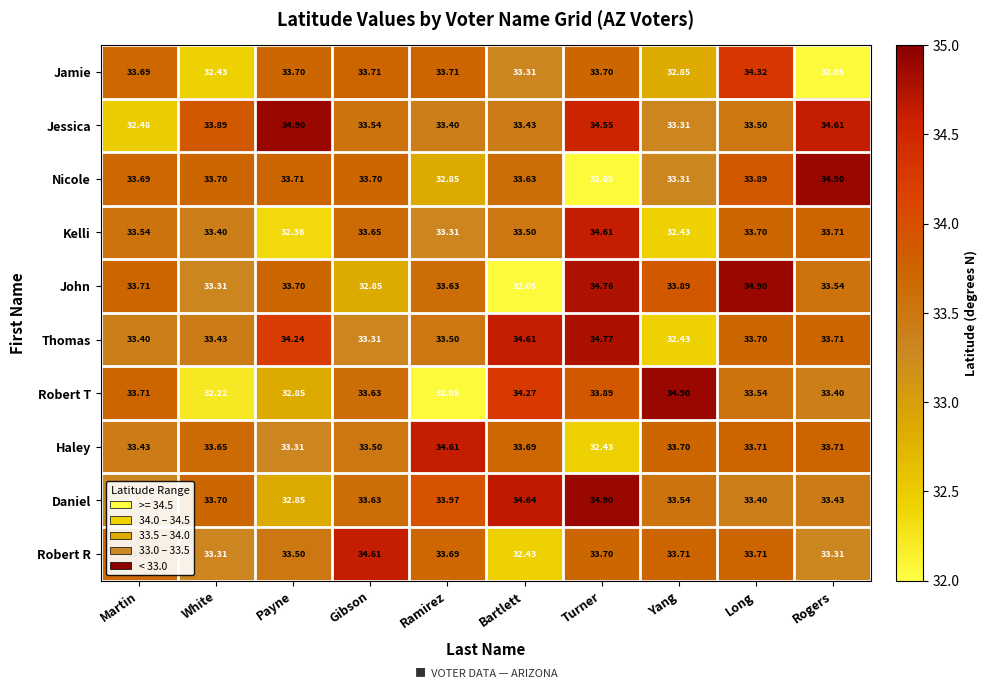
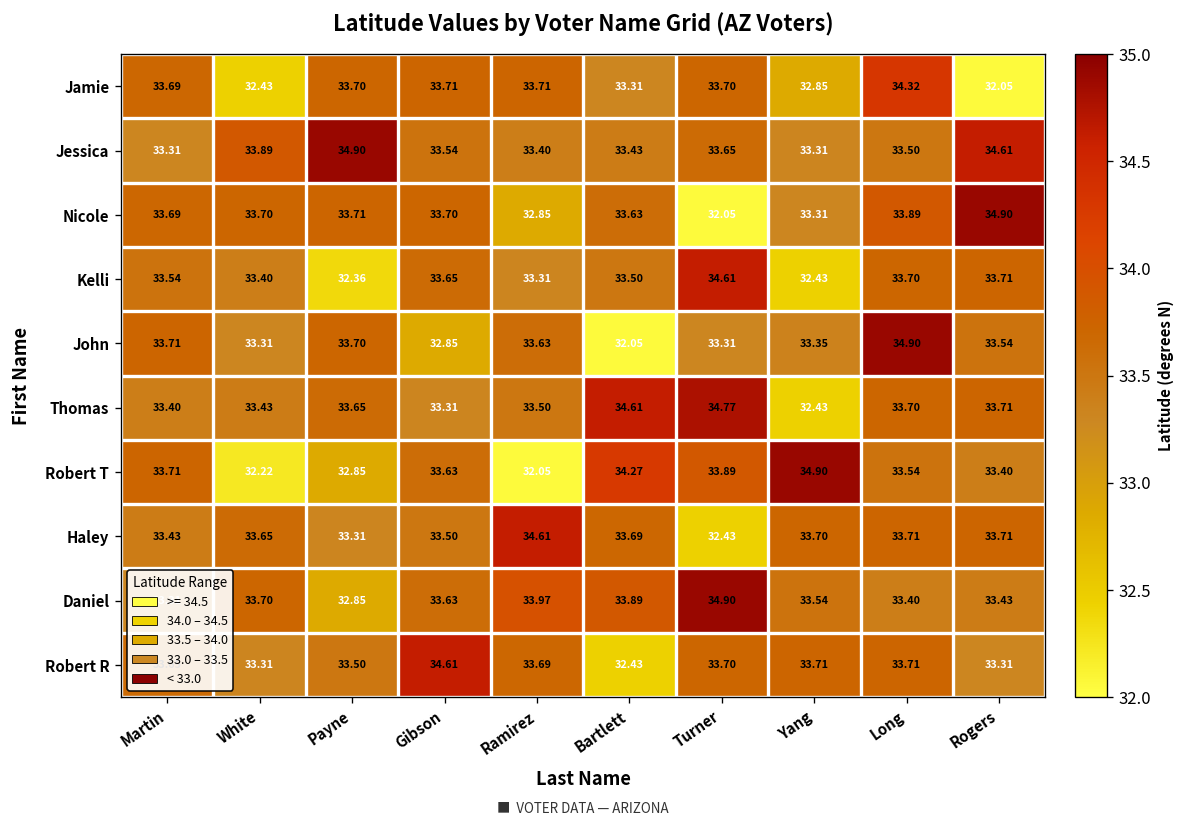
Jessica, Martin: 32.48 -> 33.31
Jessica, Turner: 34.55 -> 33.65
John, Turner: 34.76 -> 33.31
John, Yang: 33.89 -> 33.35
Thomas, Payne: 34.24 -> 33.65
Daniel, Bartlett: 34.64 -> 33.89
